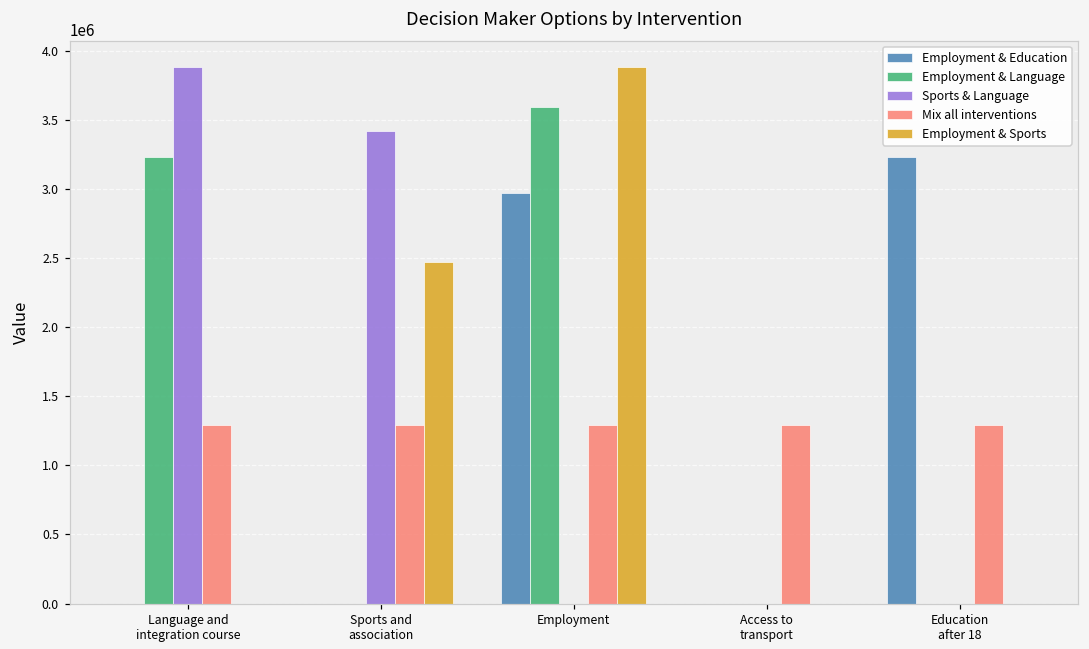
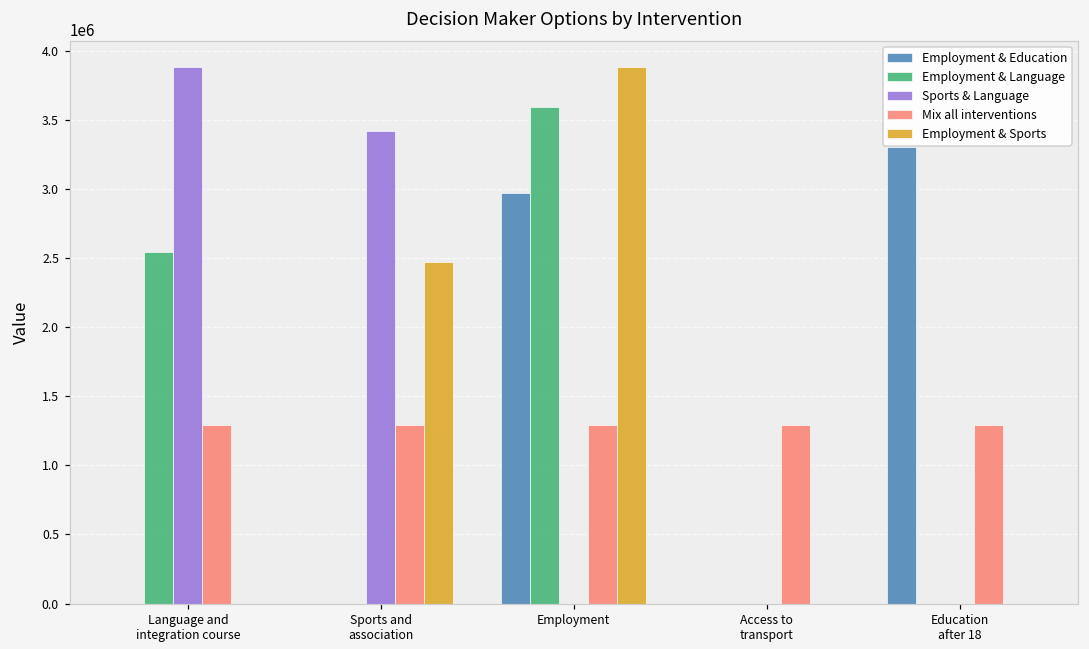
Employment & Language, Language and integration course: 3230000 -> 2550000
Employment & Education, Education after 18: 3230000 -> 3300000
